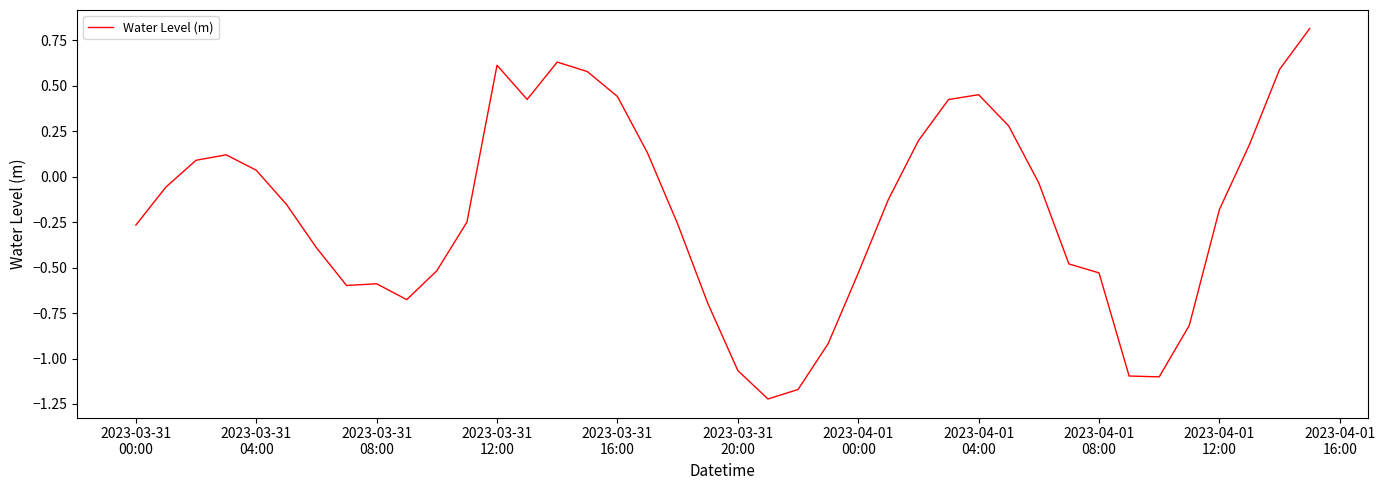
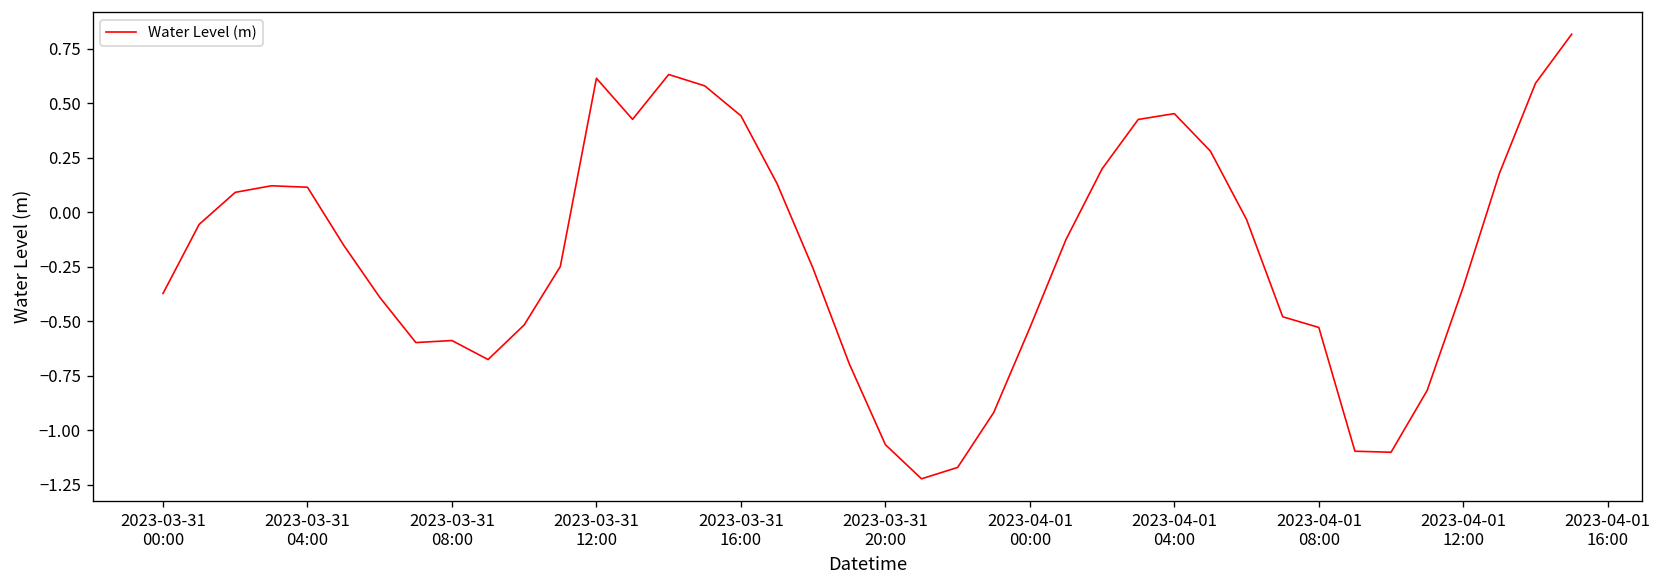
2023-03-31 00:00: -0.27 -> -0.37
2023-03-31 04:00: 0.04 -> 0.11
2023-04-01 12:00: -0.18 -> -0.34
